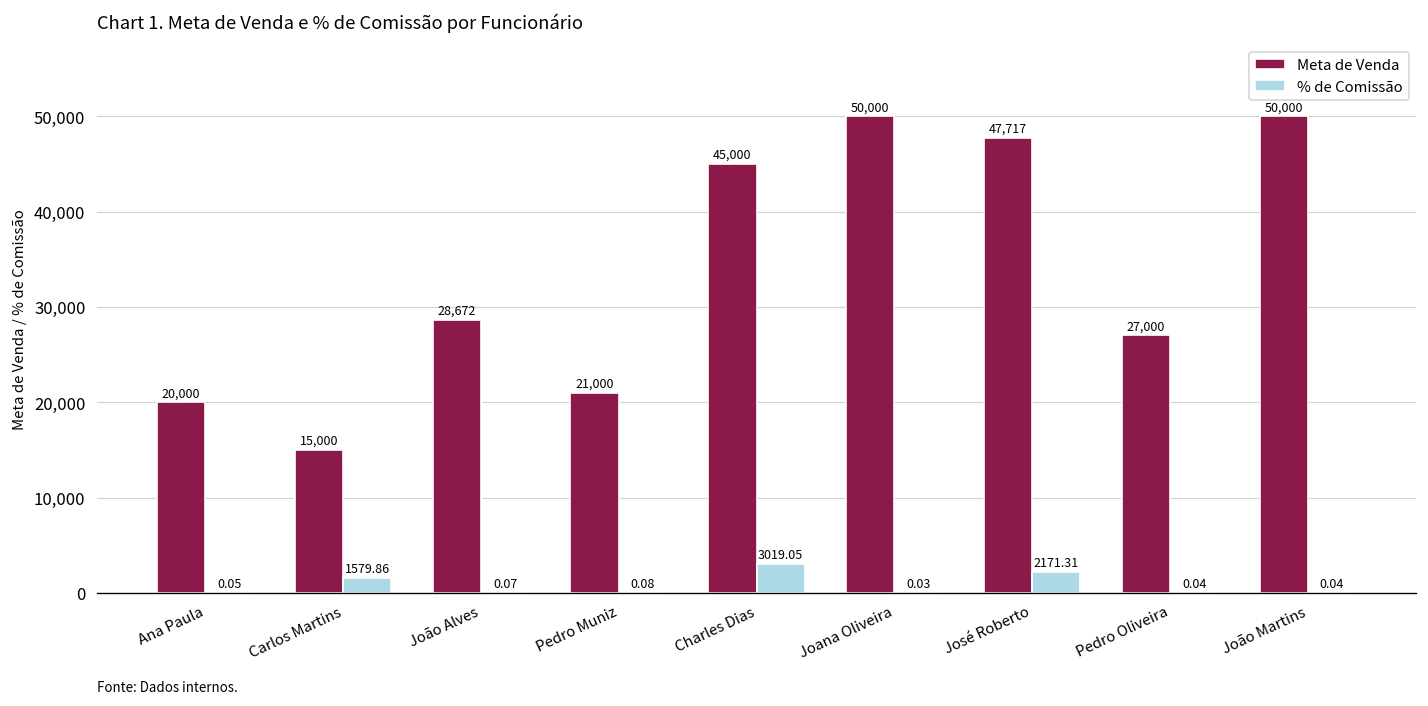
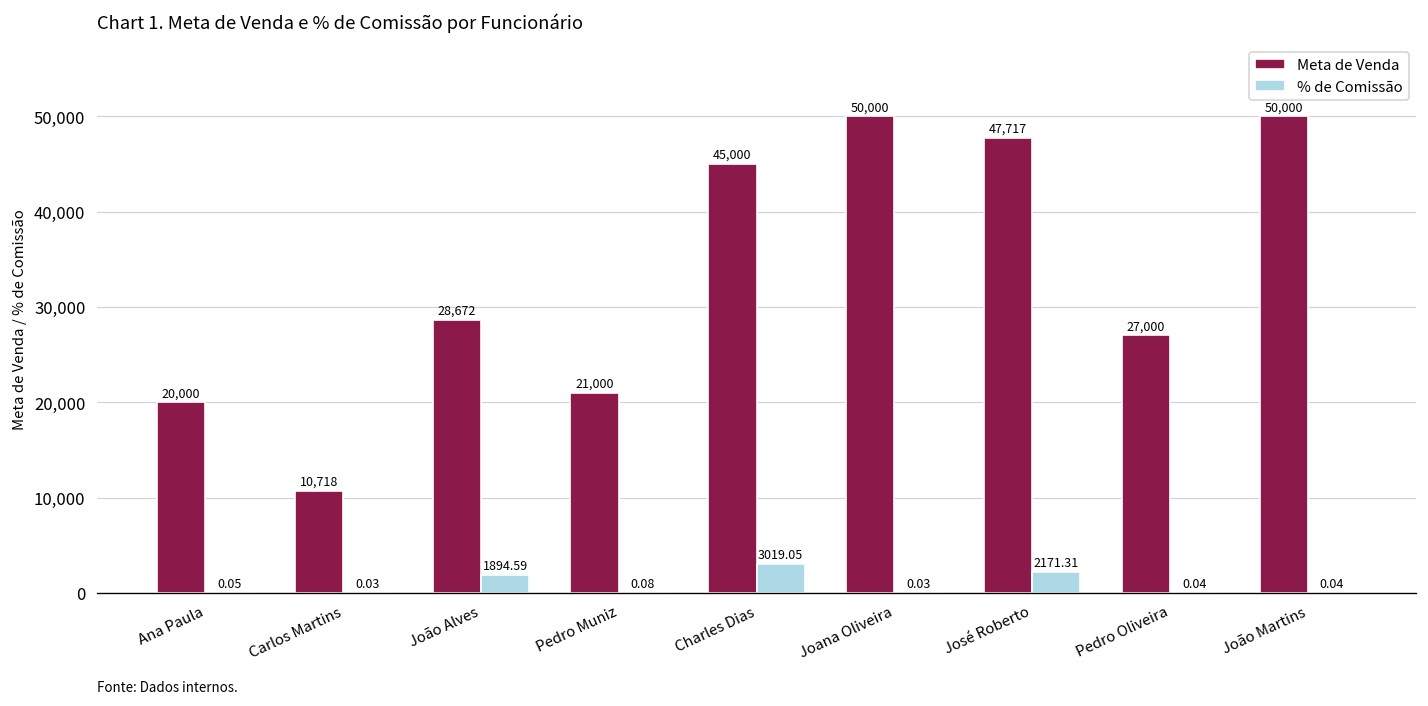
Meta de Venda, Carlos Martins: 15,000 -> 10,718
% de Comissão, Carlos Martins: 1579.86 -> 0.03
% de Comissão, João Alves: 0.07 -> 1894.59
